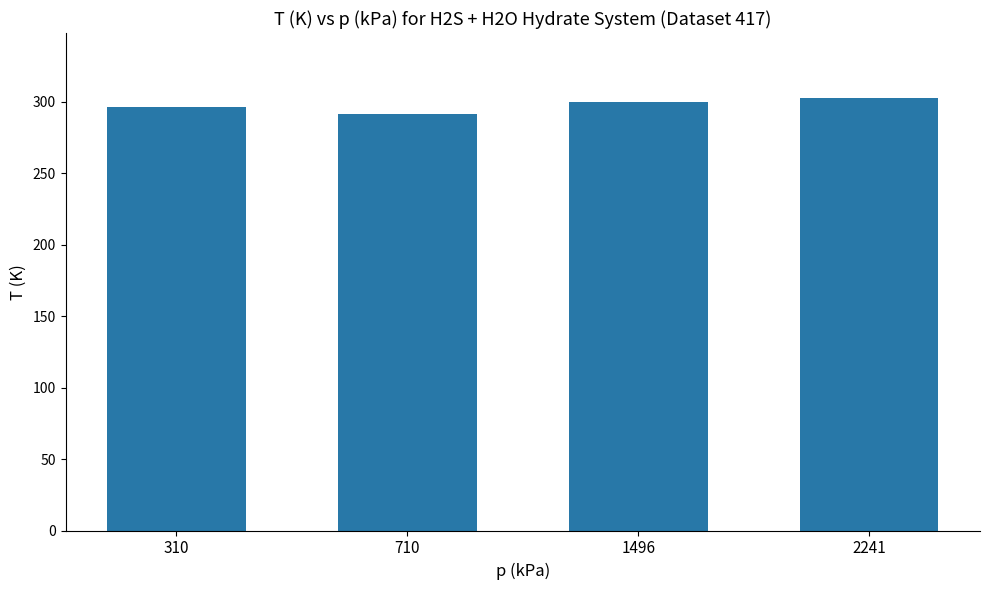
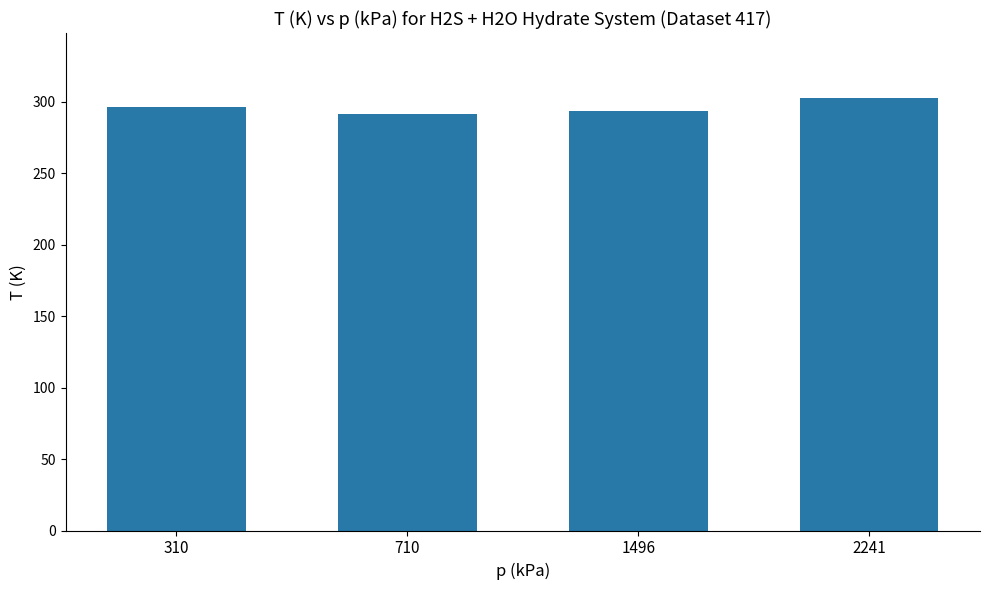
1496: 300 -> 293
